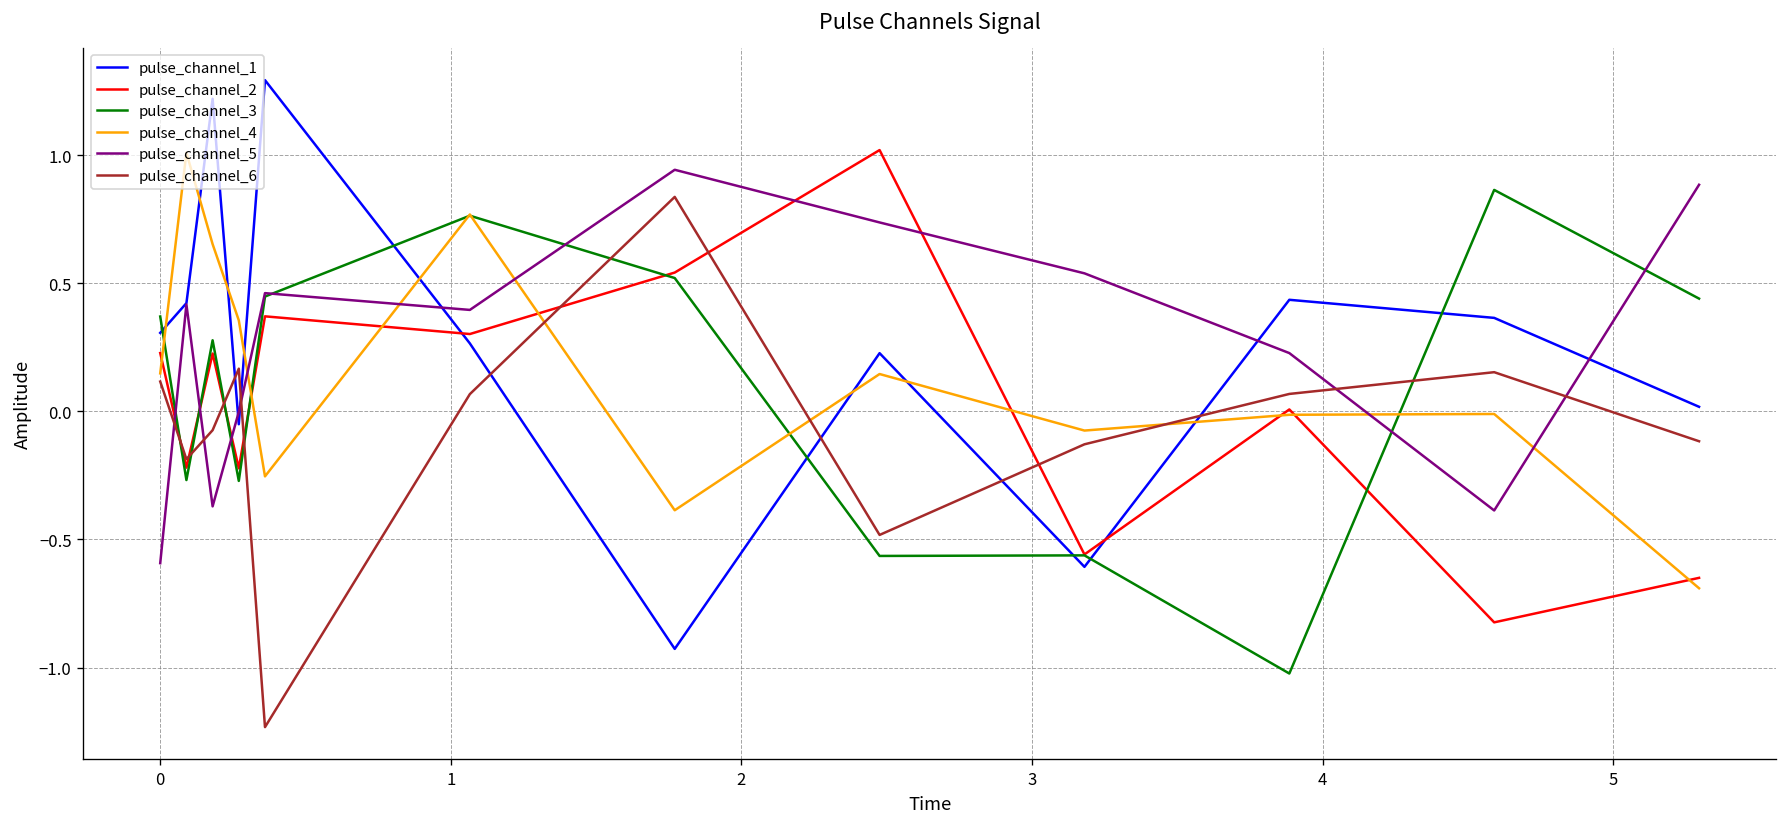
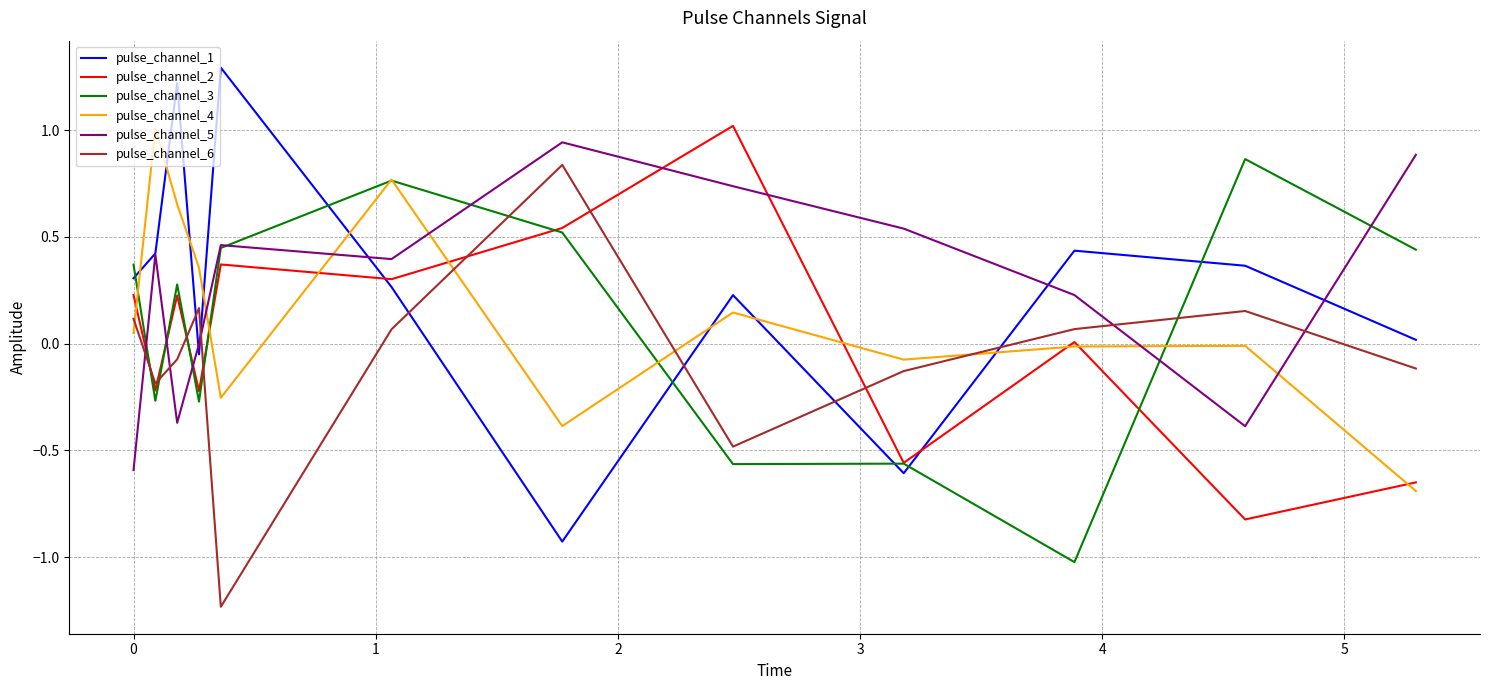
pulse_channel_4, 0: 0.15 -> 0.05
